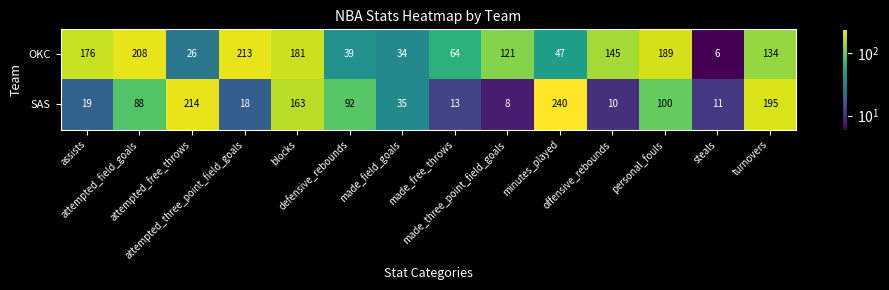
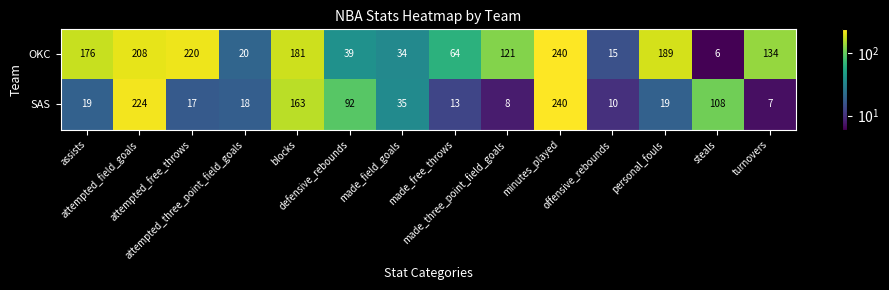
OKC, attempted_free_throws: 26 -> 220
OKC, attempted_three_point_field_goals: 213 -> 20
OKC, minutes_played: 47 -> 240
OKC, offensive_rebounds: 145 -> 15
SAS, attempted_field_goals: 88 -> 224
SAS, attempted_free_throws: 214 -> 17
SAS, personal_fouls: 100 -> 19
SAS, steals: 11 -> 108
SAS, turnovers: 195 -> 7
